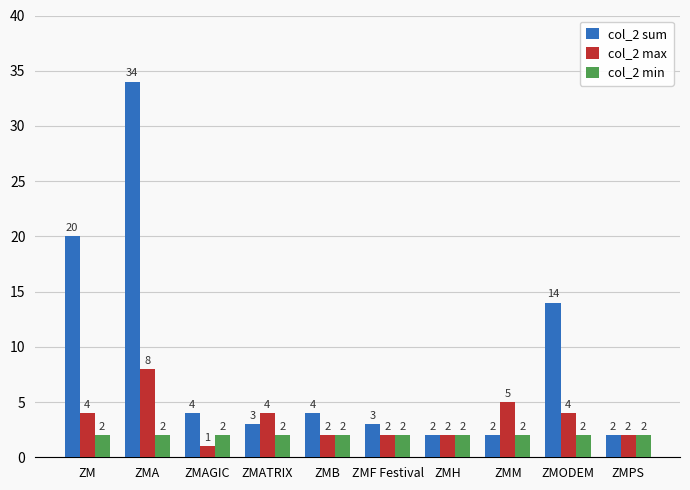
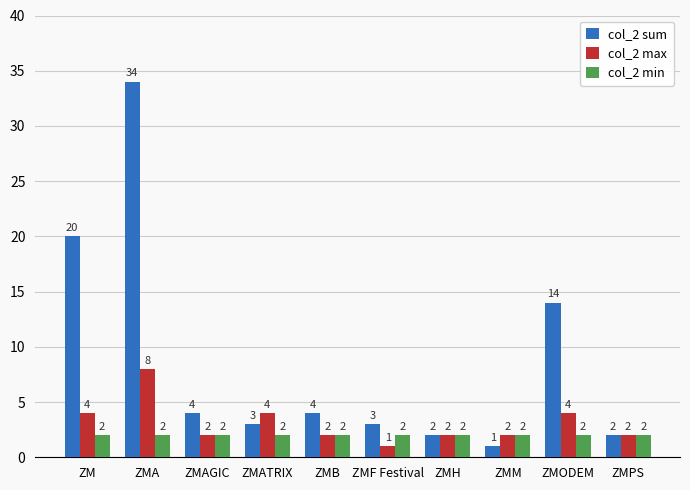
col_2 max, ZMAGIC: 1 -> 2
col_2 max, ZMF Festival: 2 -> 1
col_2 sum, ZMM: 2 -> 1
col_2 max, ZMM: 5 -> 2
